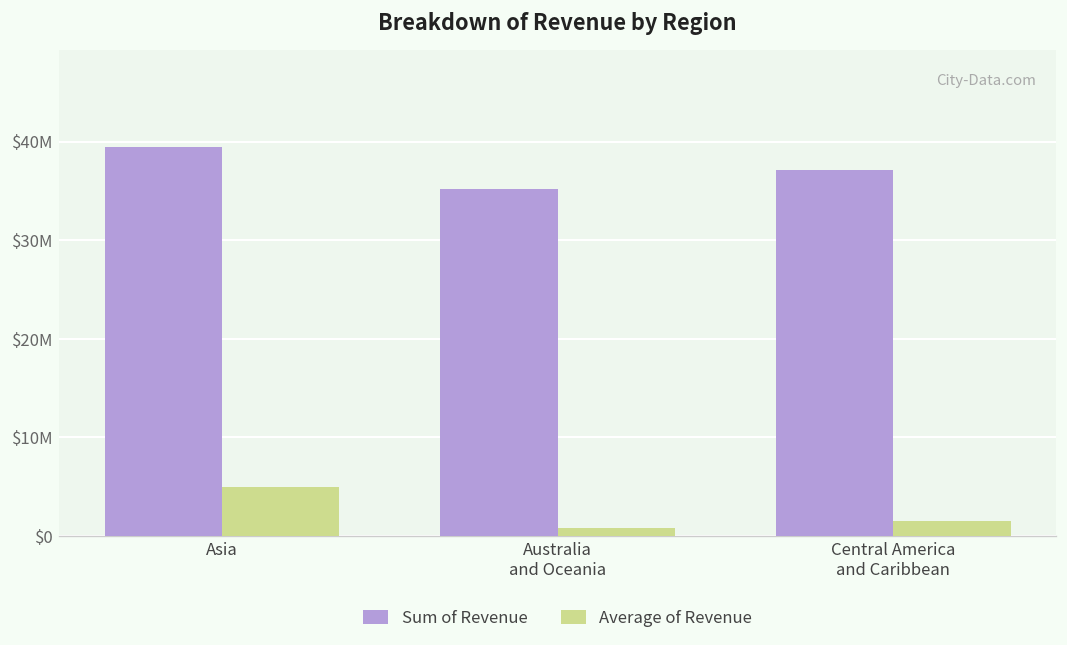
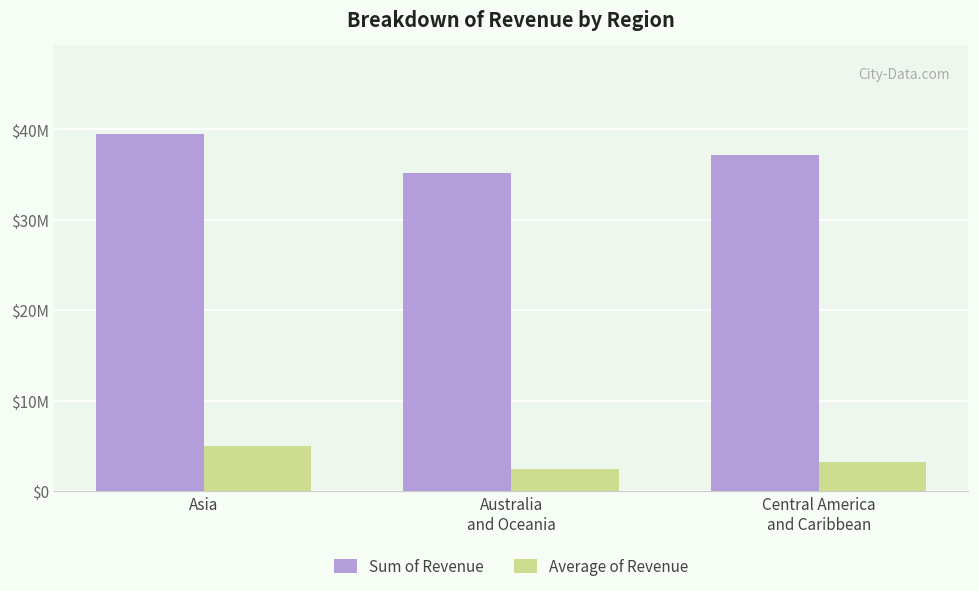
Average of Revenue, Australia and Oceania: $1000000 -> $3000000
Average of Revenue, Central America and Caribbean: $2000000 -> $3000000
